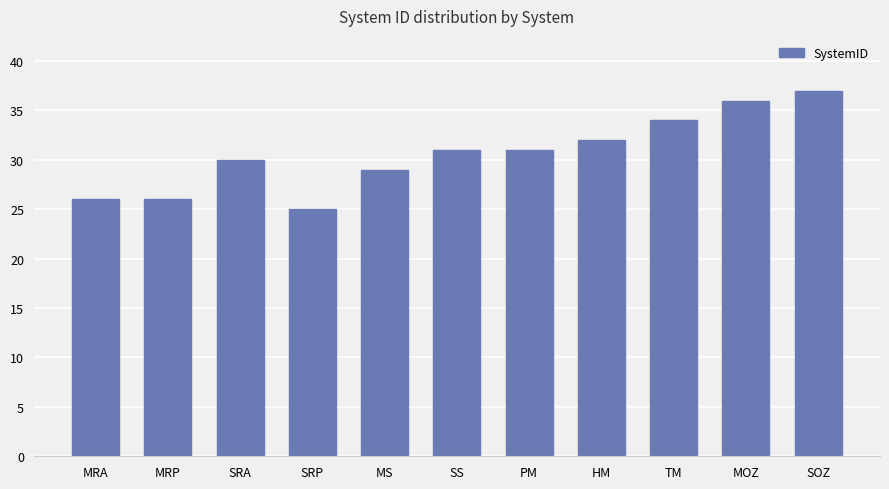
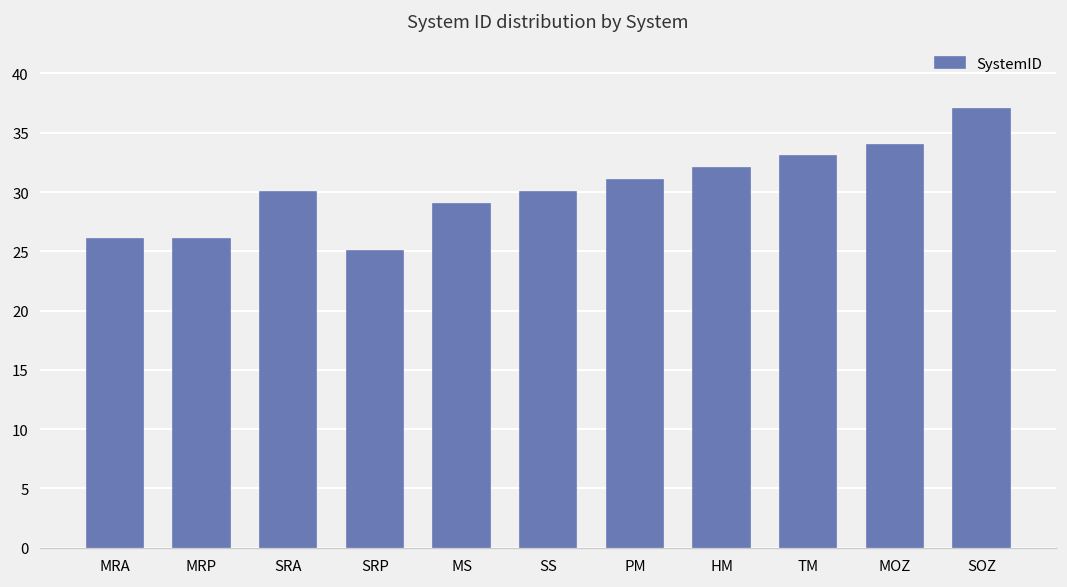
SS: 31 -> 30
TM: 34 -> 33
MOZ: 36 -> 34
